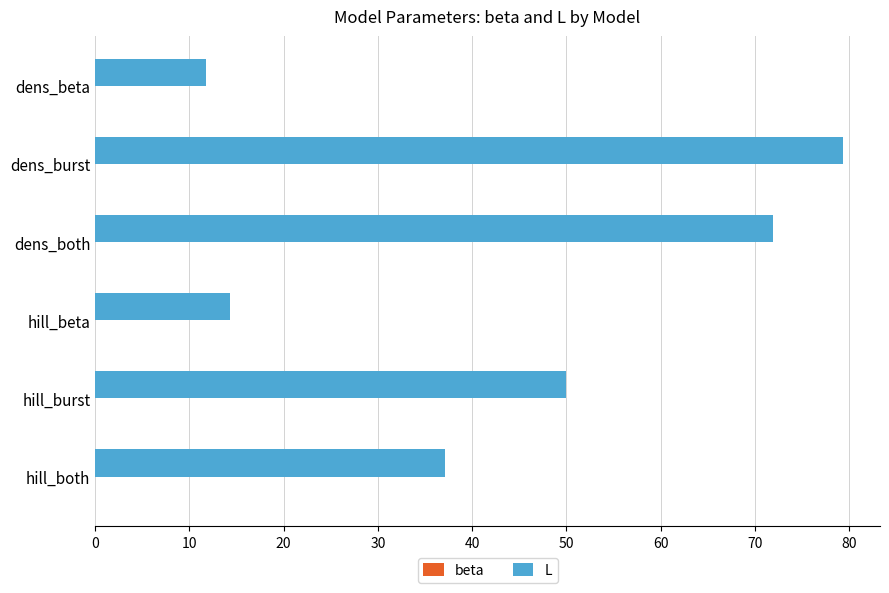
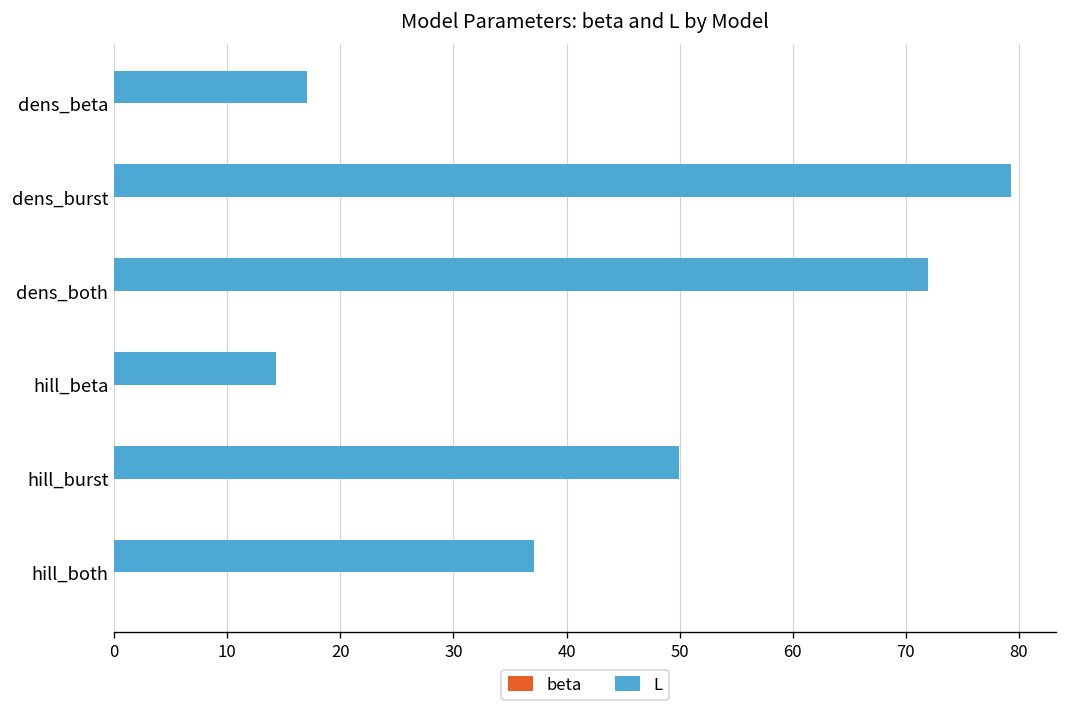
L, dens_beta: 12 -> 17
